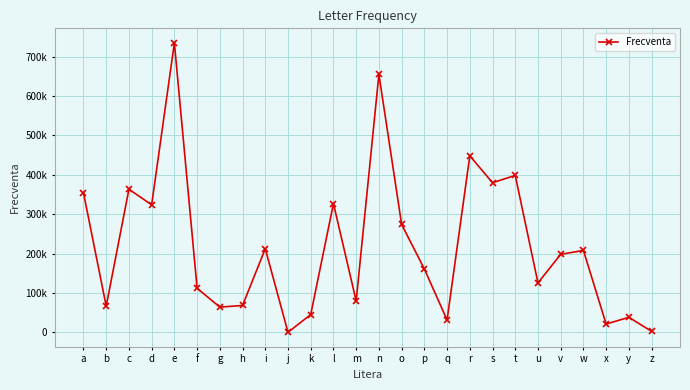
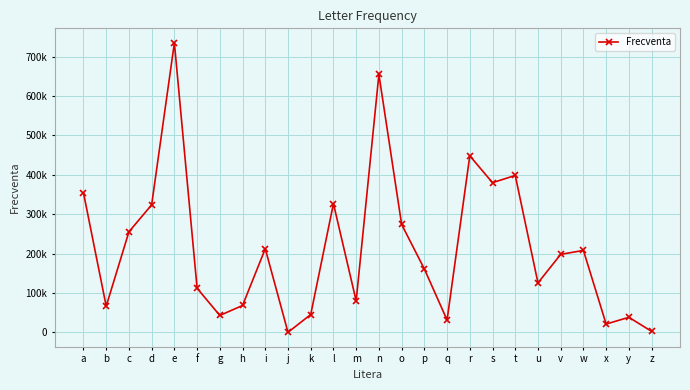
c: 360000 -> 260000
g: 60000 -> 40000
